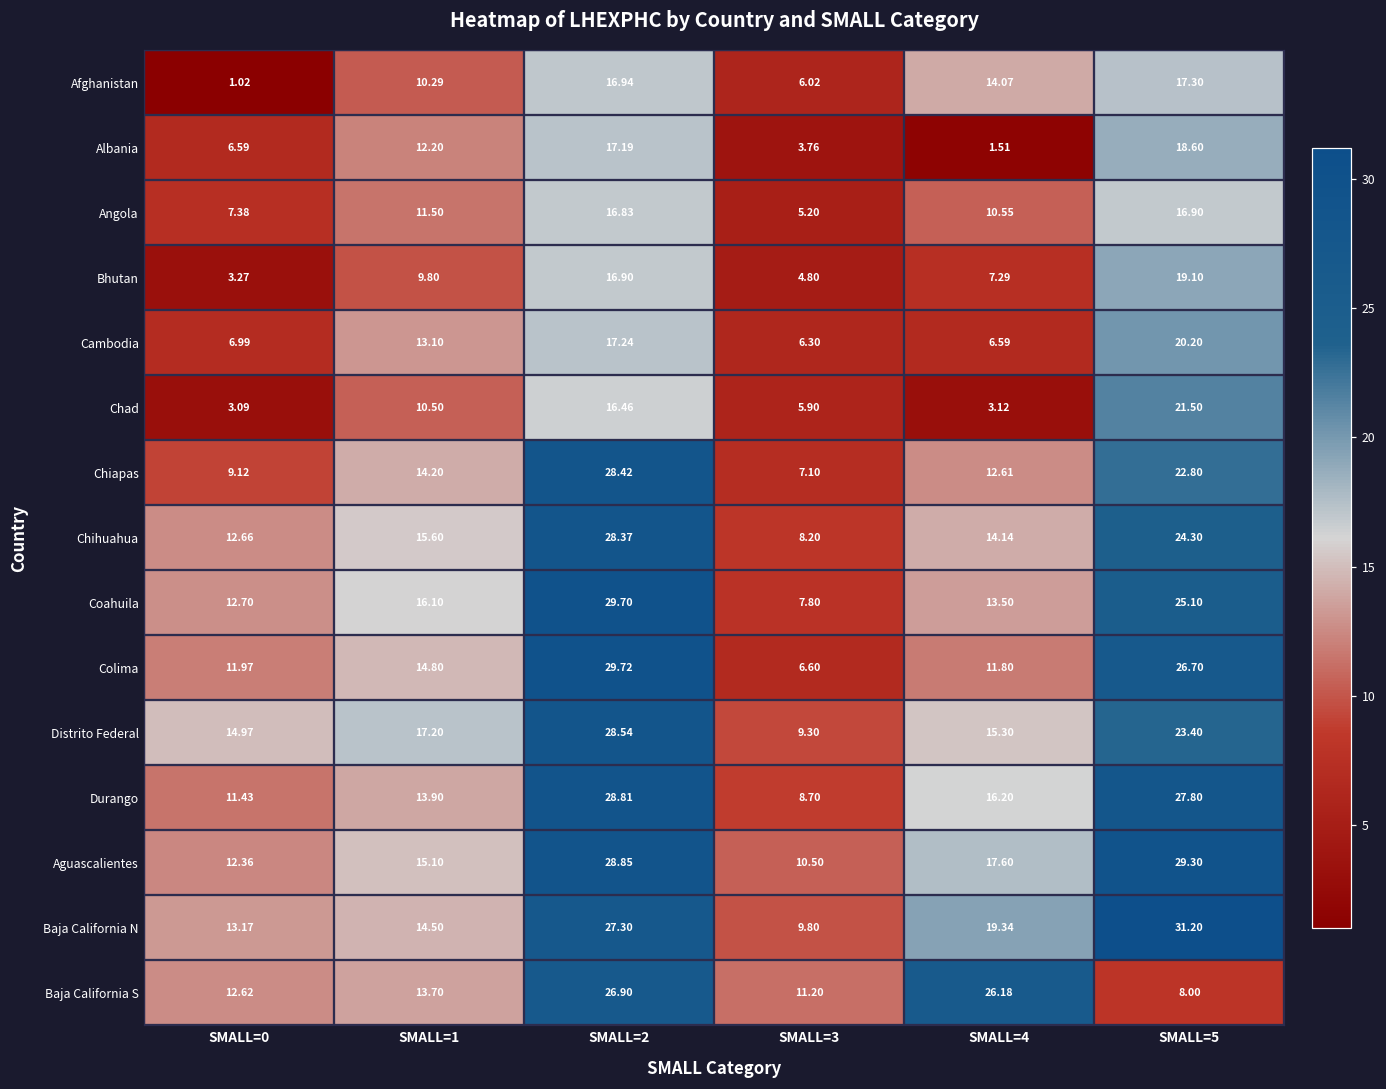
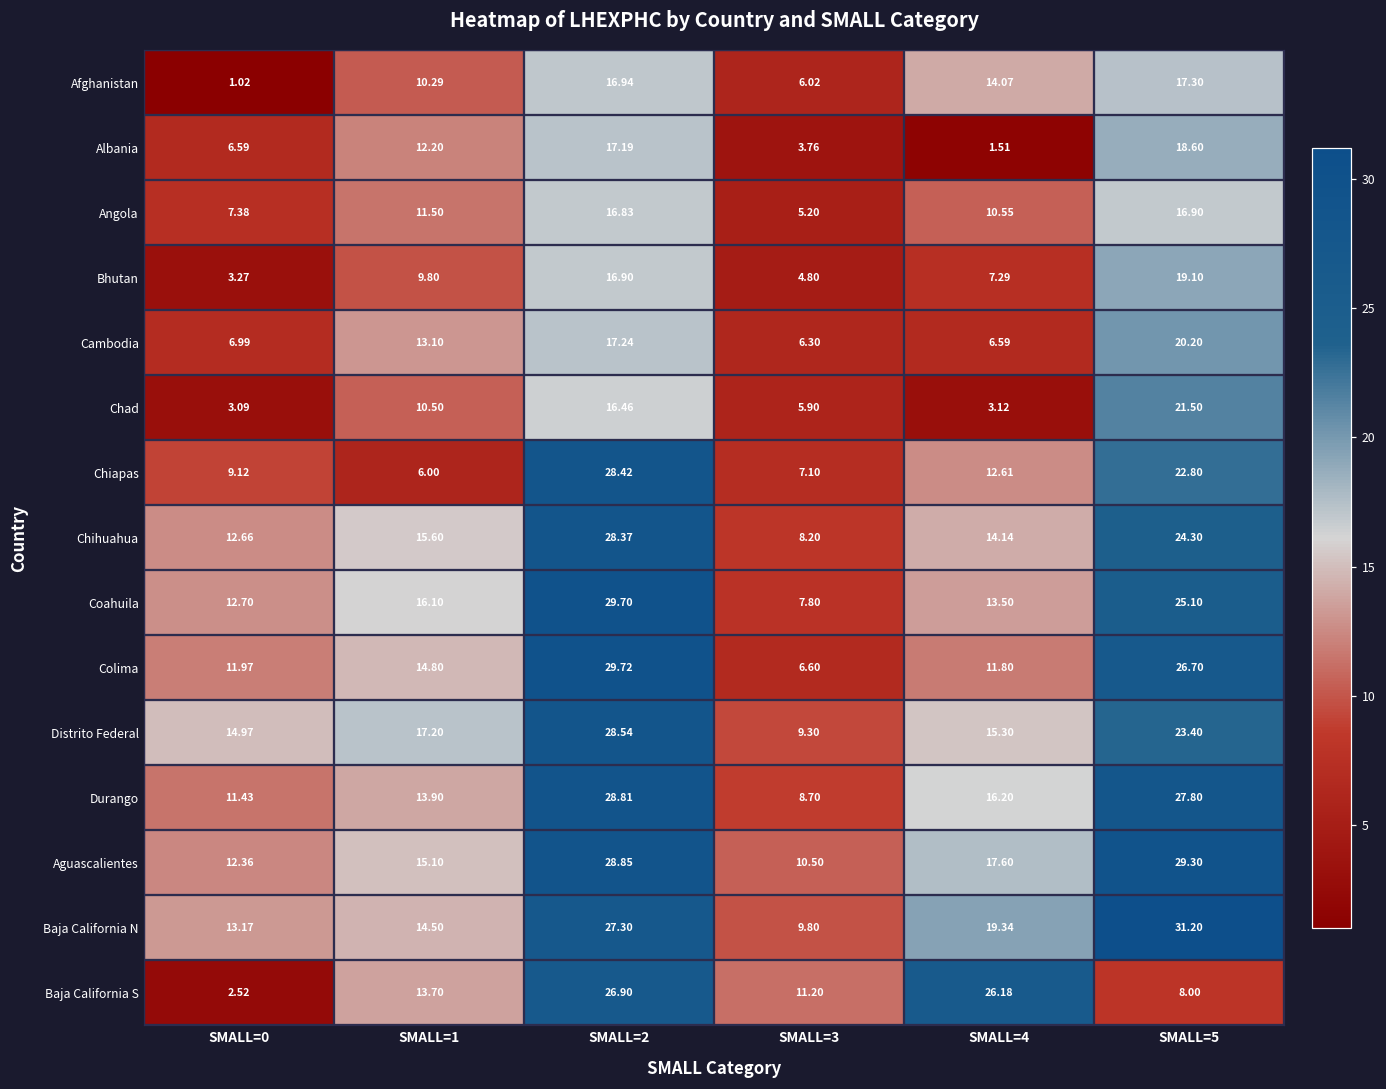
Chiapas, SMALL=1: 14.20 -> 6.00
Baja California S, SMALL=0: 12.62 -> 2.52
